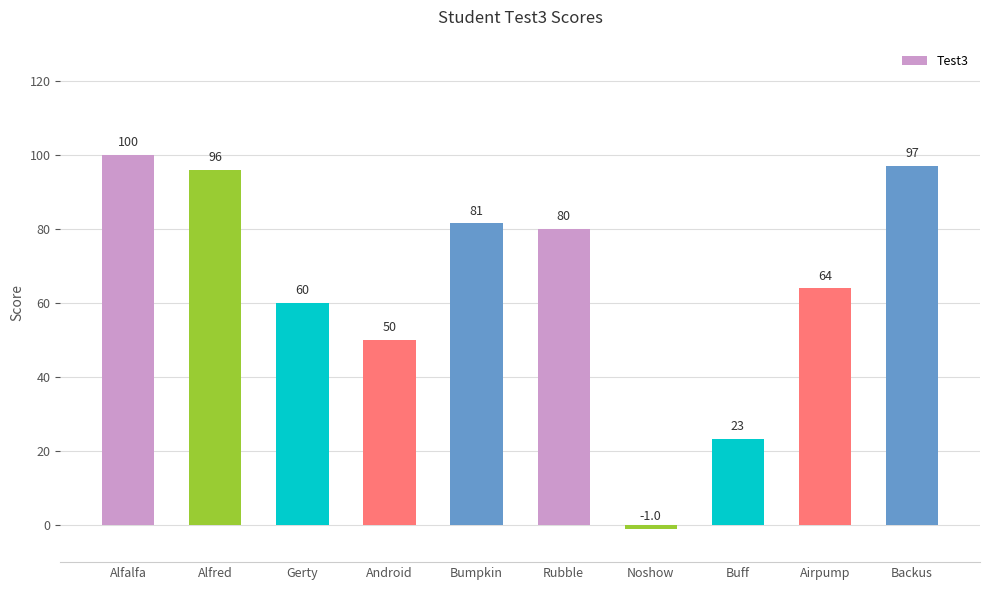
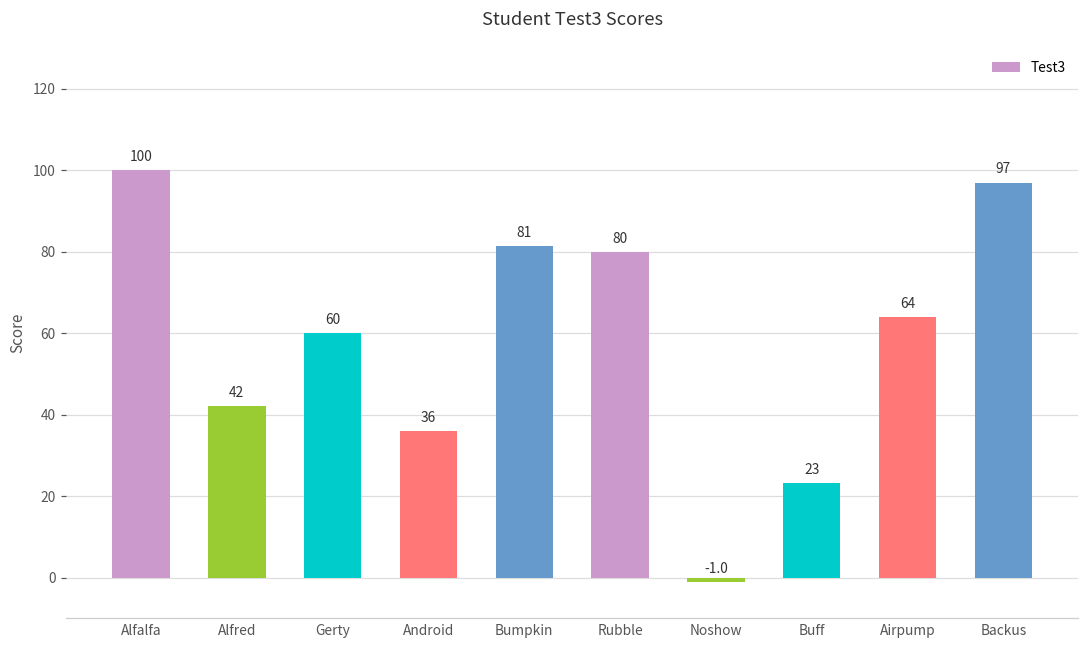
Alfred: 96 -> 42
Android: 50 -> 36
